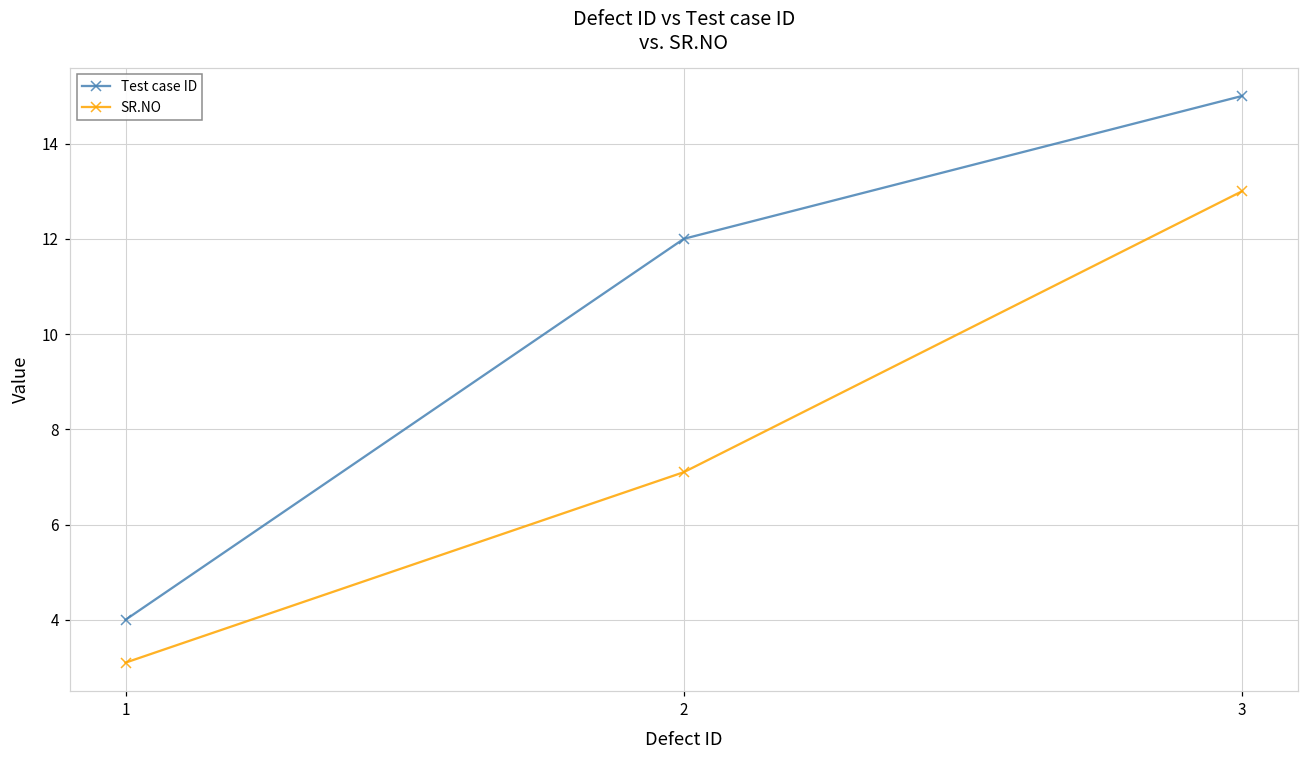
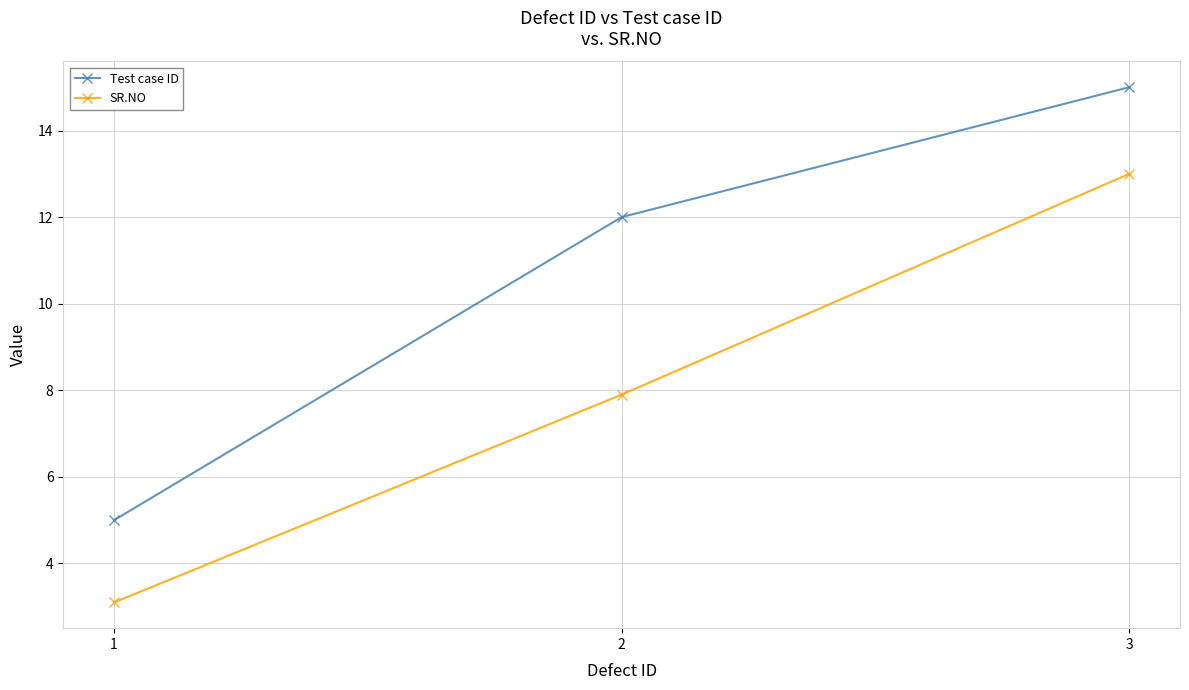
Test case ID, 1: 4 -> 5
SR.NO, 2: 7.1 -> 7.9
